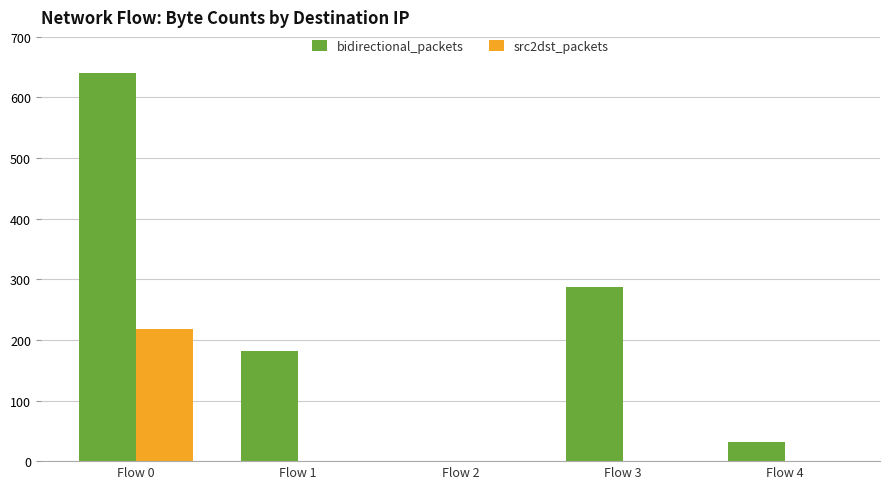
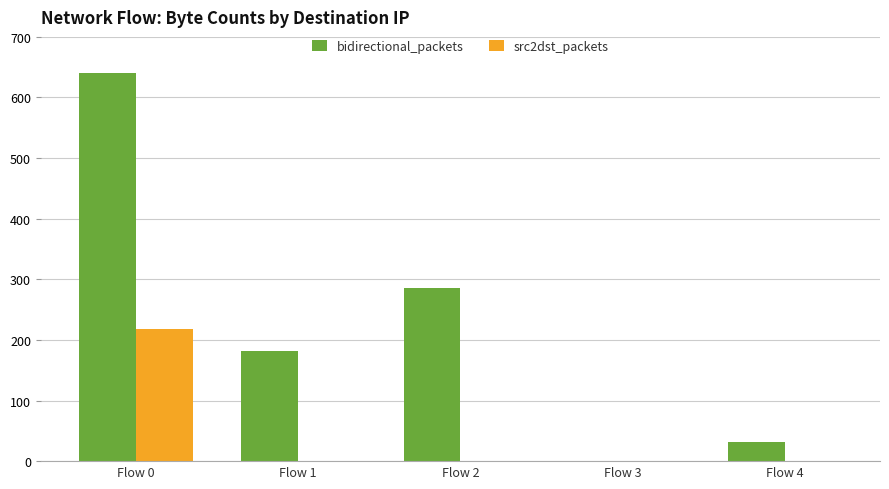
bidirectional_packets, Flow 2: 0 -> 290
bidirectional_packets, Flow 3: 290 -> 0
